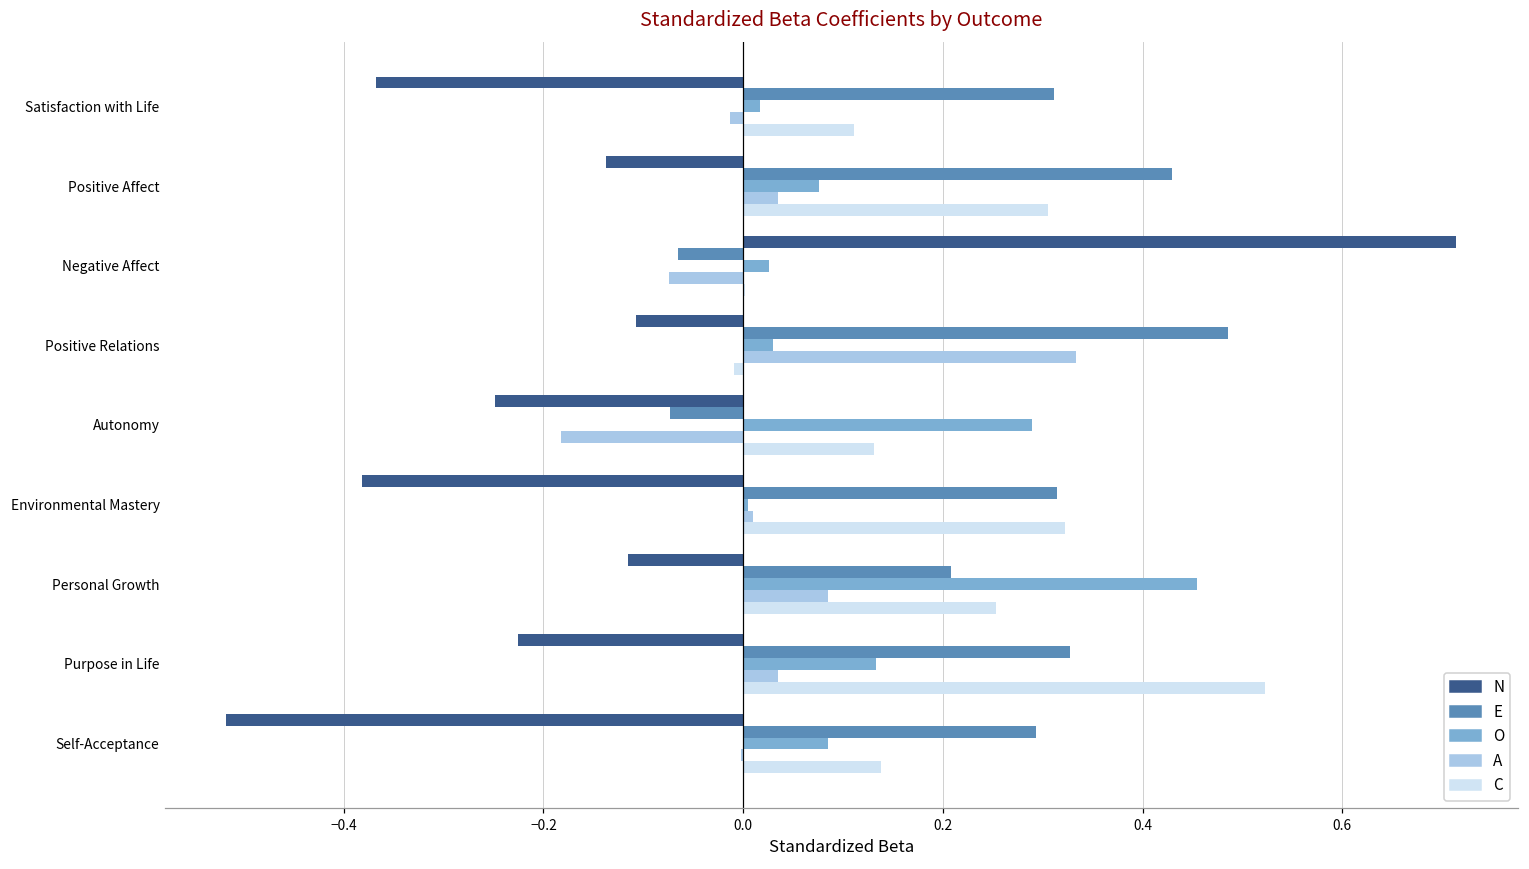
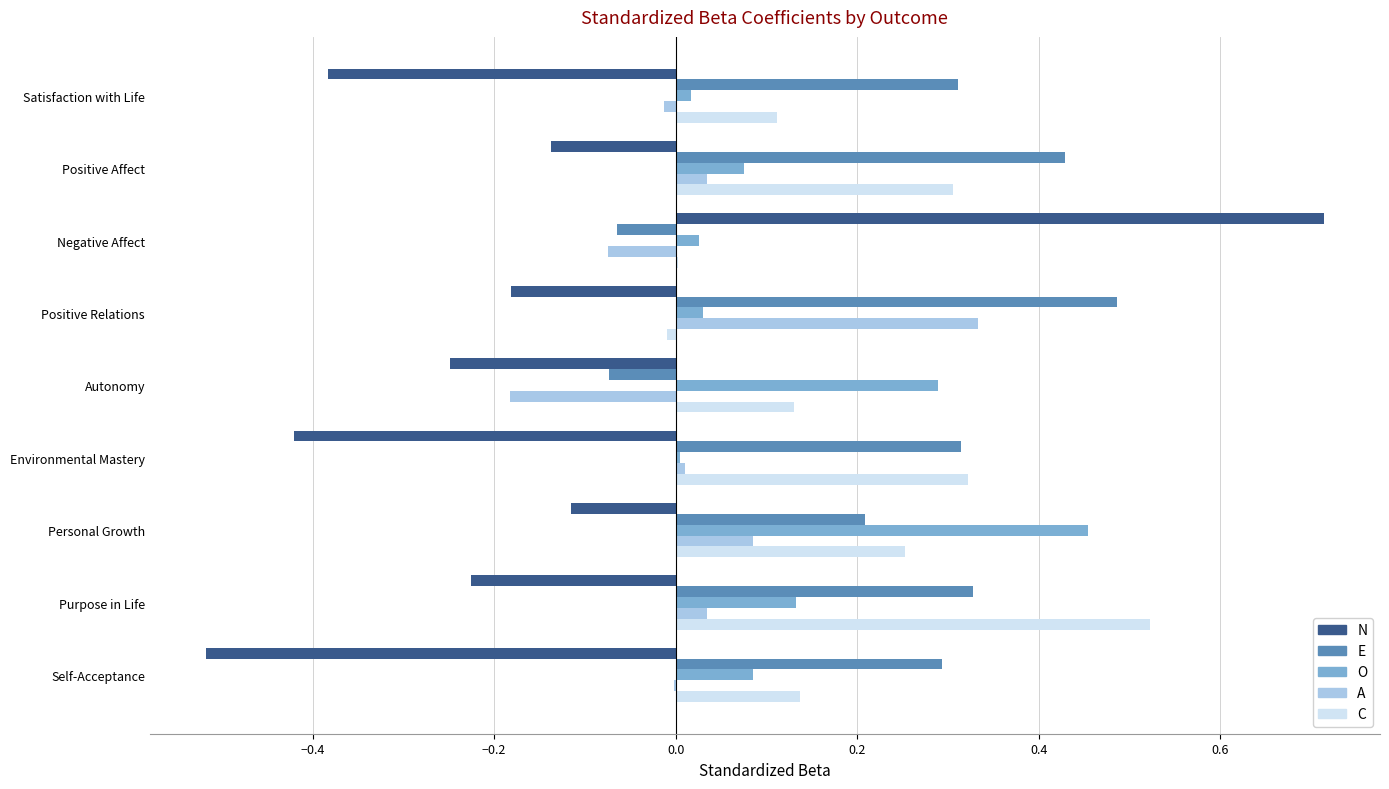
N, Satisfaction with Life: -0.37 -> -0.38
N, Positive Relations: -0.11 -> -0.18
N, Environmental Mastery: -0.38 -> -0.42
